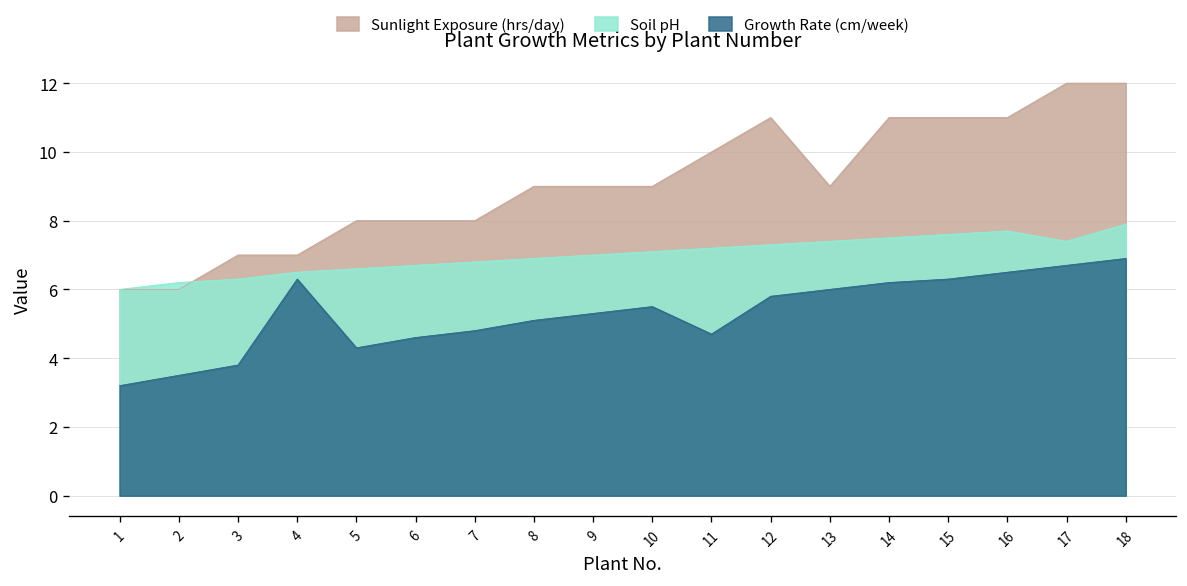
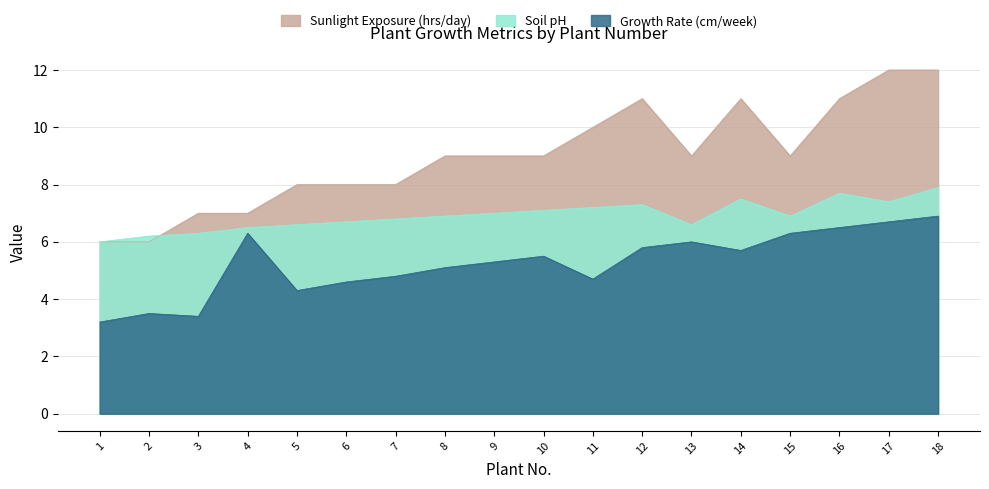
Growth Rate (cm/week), 3: 3.8 -> 3.4
Soil pH, 13: 7.4 -> 6.6
Growth Rate (cm/week), 14: 6.2 -> 5.7
Sunlight Exposure (hrs/day), 15: 11 -> 9
Soil pH, 15: 7.6 -> 6.9
